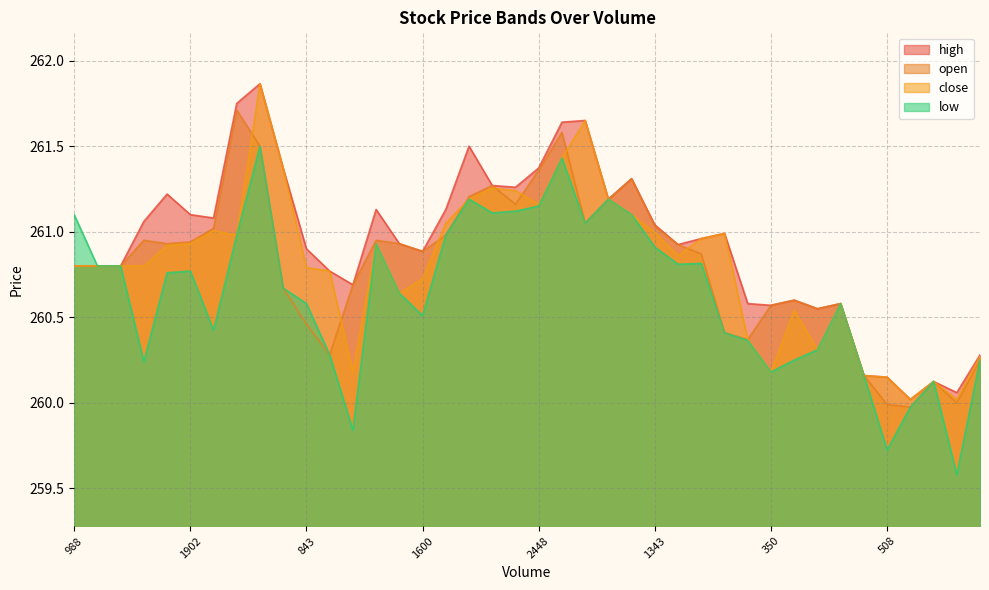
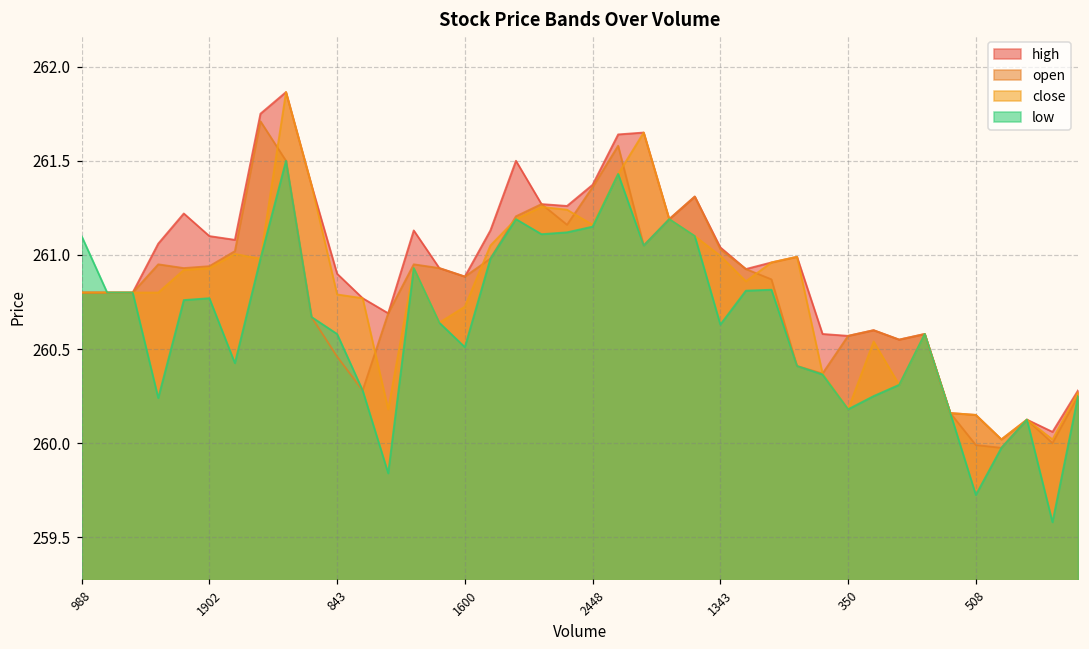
low, 1343: 260.91 -> 260.63
